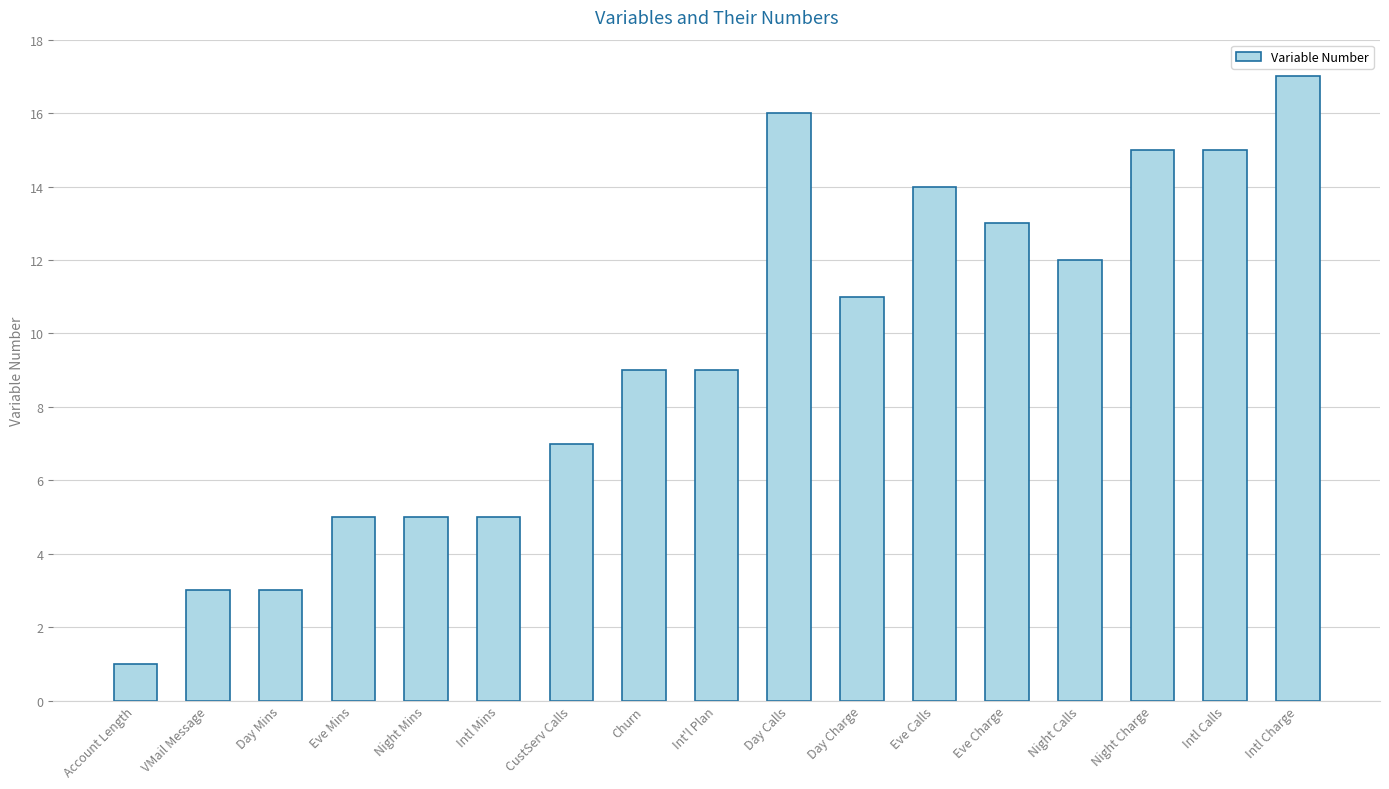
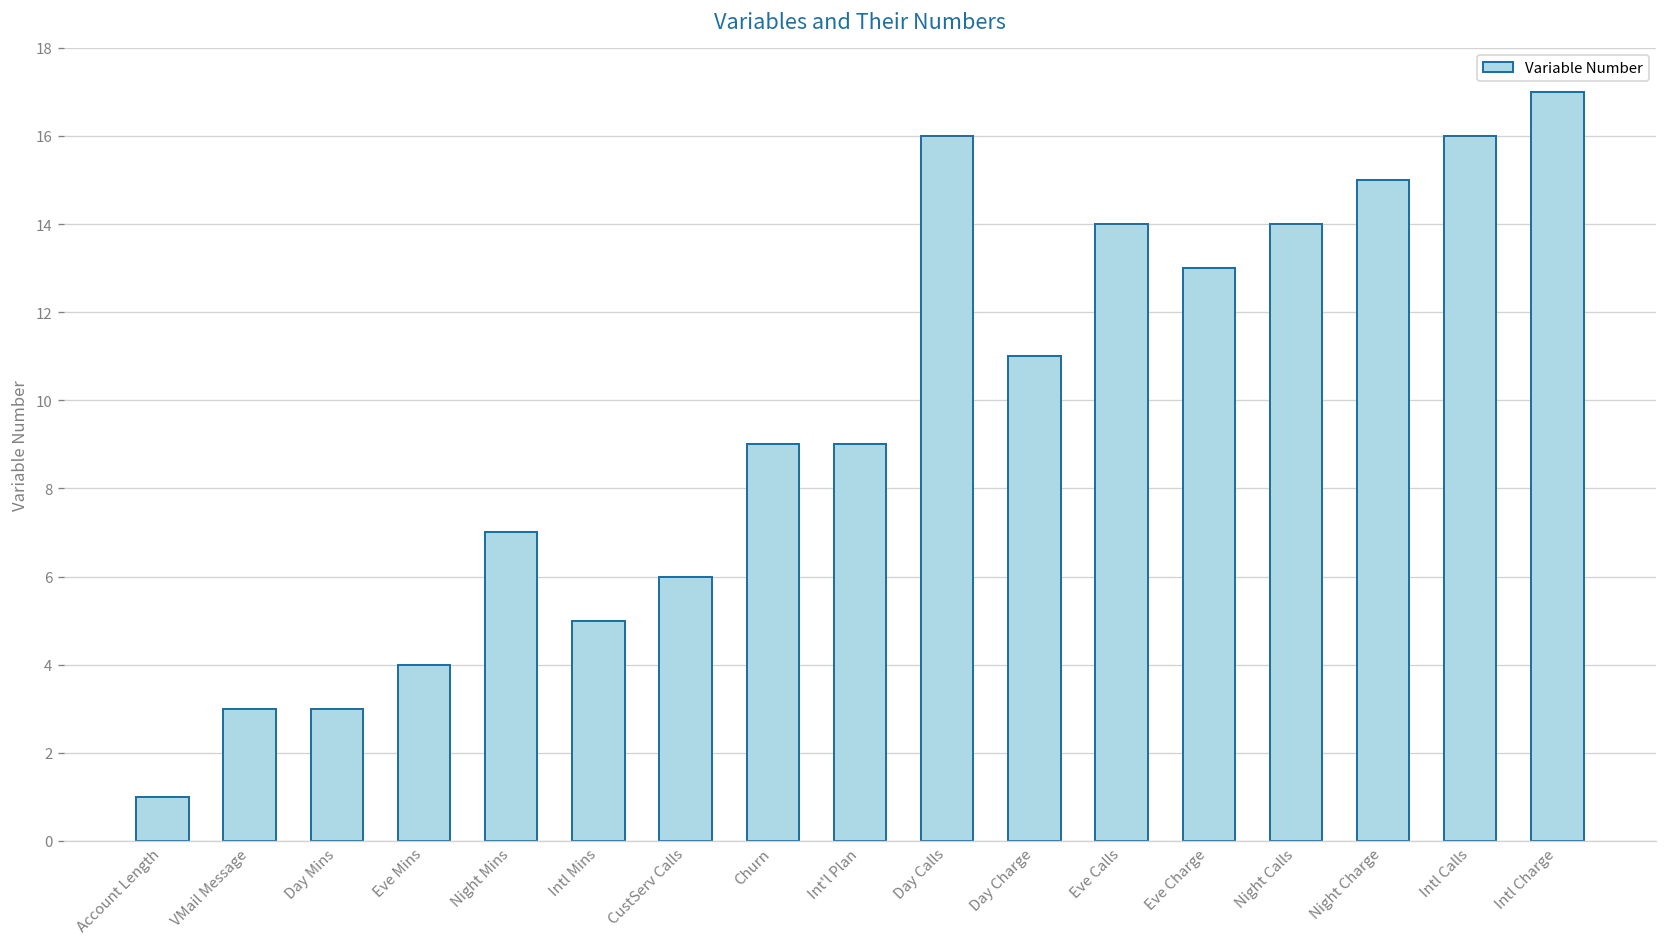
Eve Mins: 5 -> 4
Night Mins: 5 -> 7
CustServ Calls: 7 -> 6
Night Calls: 12 -> 14
Intl Calls: 15 -> 16
